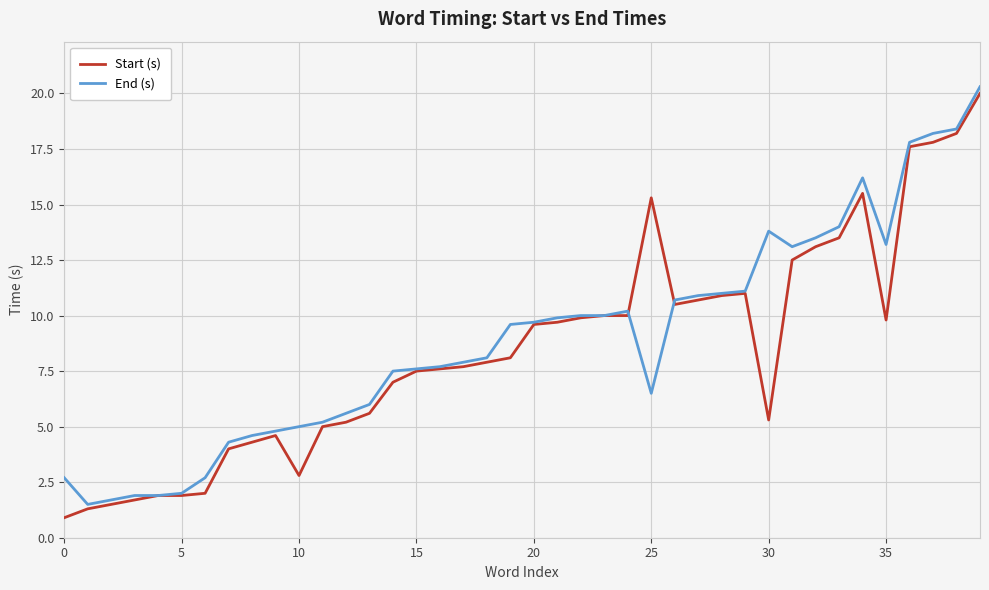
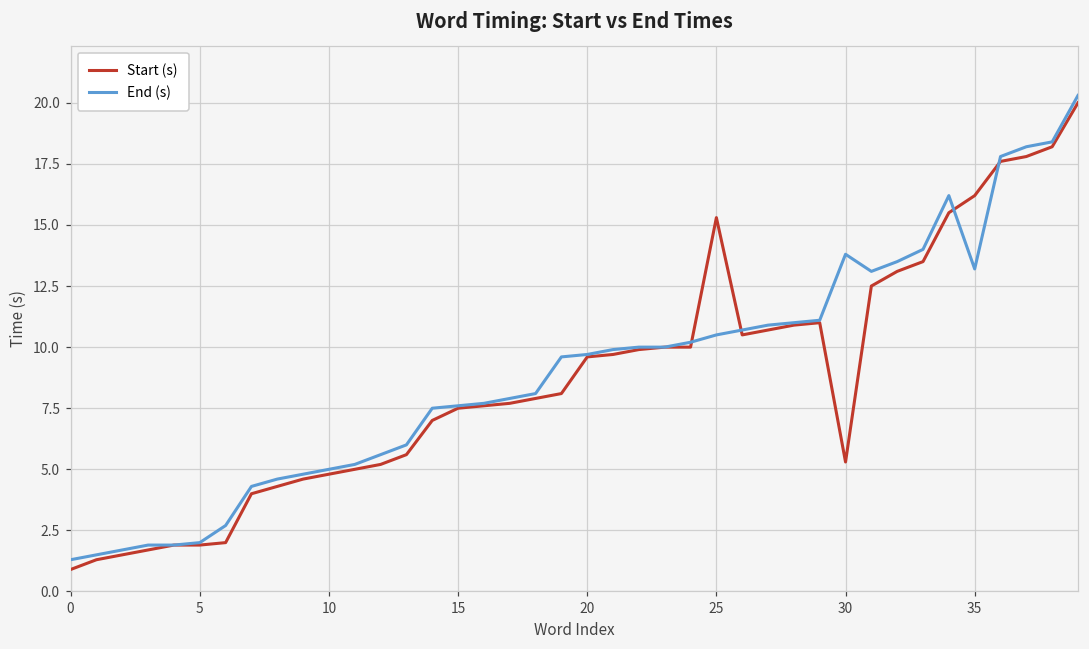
End (s), 0: 2.7 -> 1.3
Start (s), 10: 2.8 -> 4.8
End (s), 25: 6.5 -> 10.5
Start (s), 35: 9.8 -> 16.2
